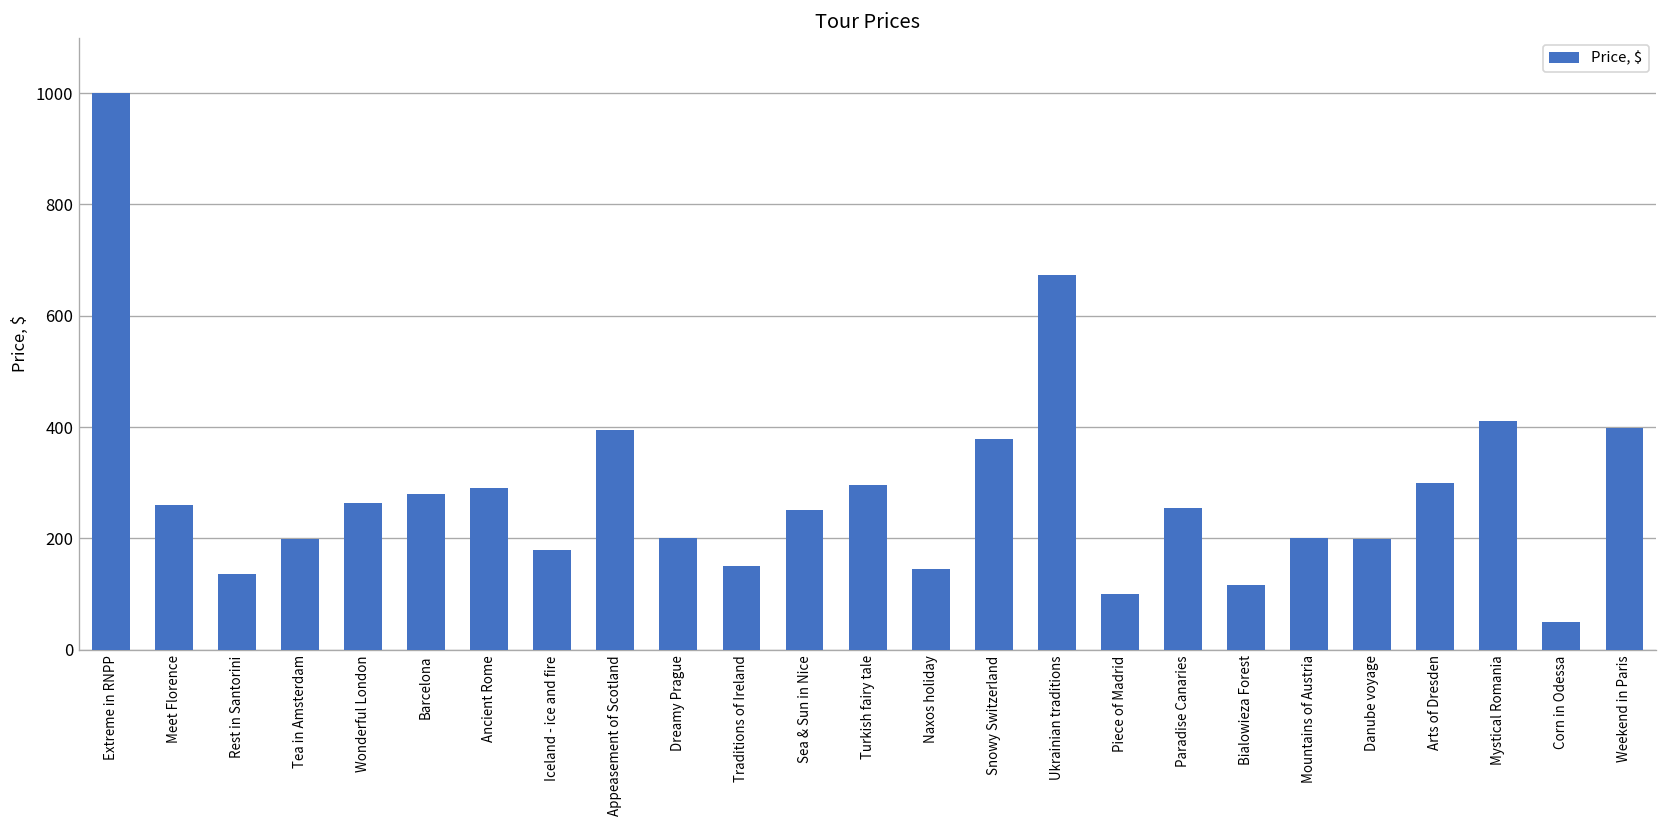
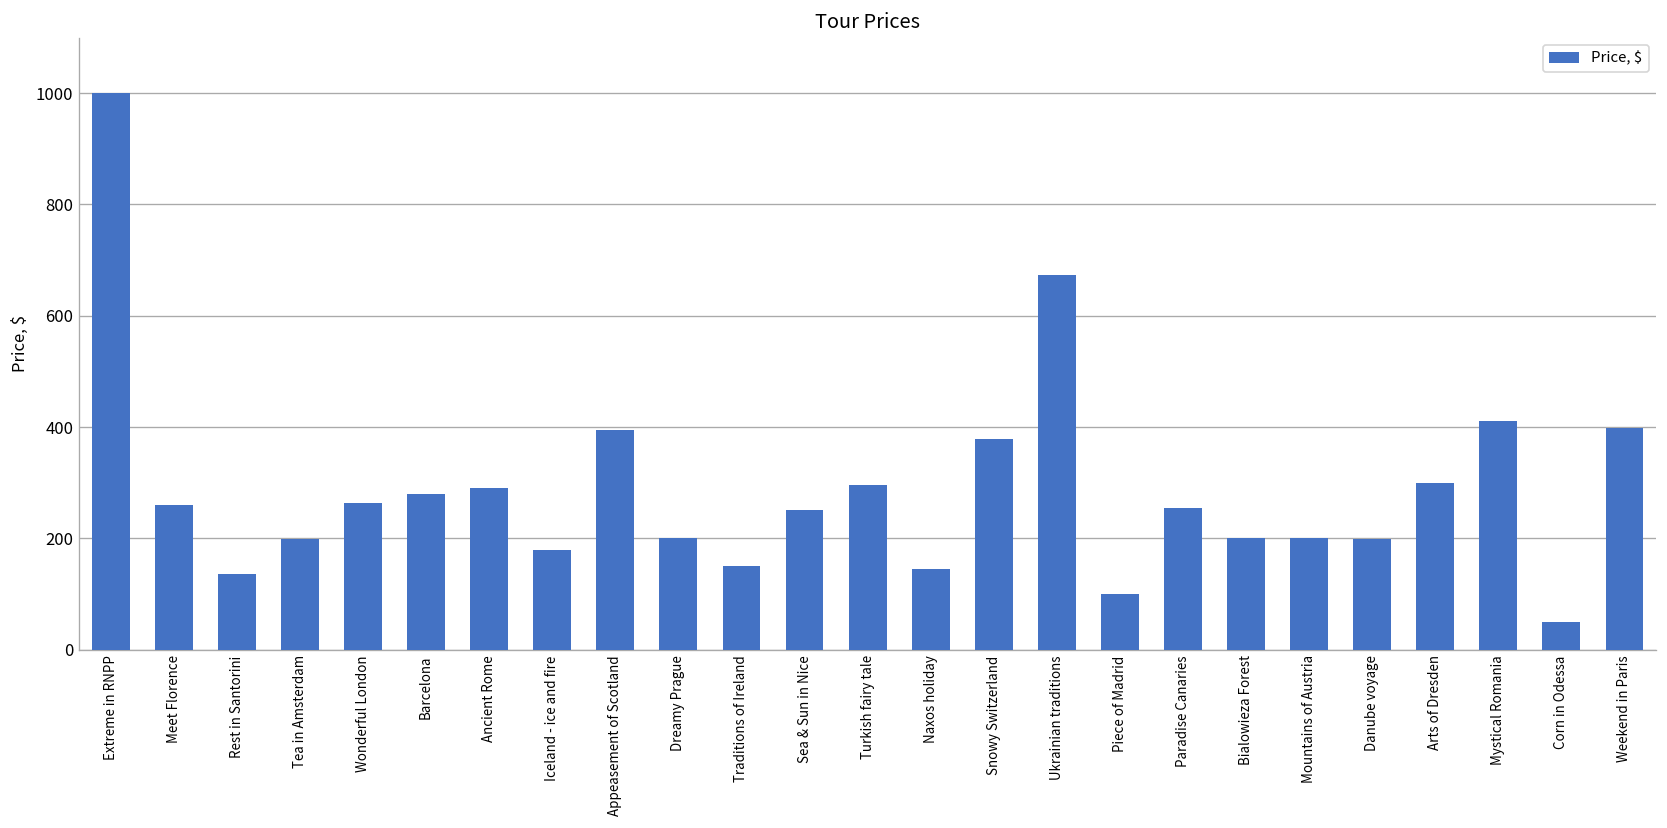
Bialowieza Forest: 120 -> 200
